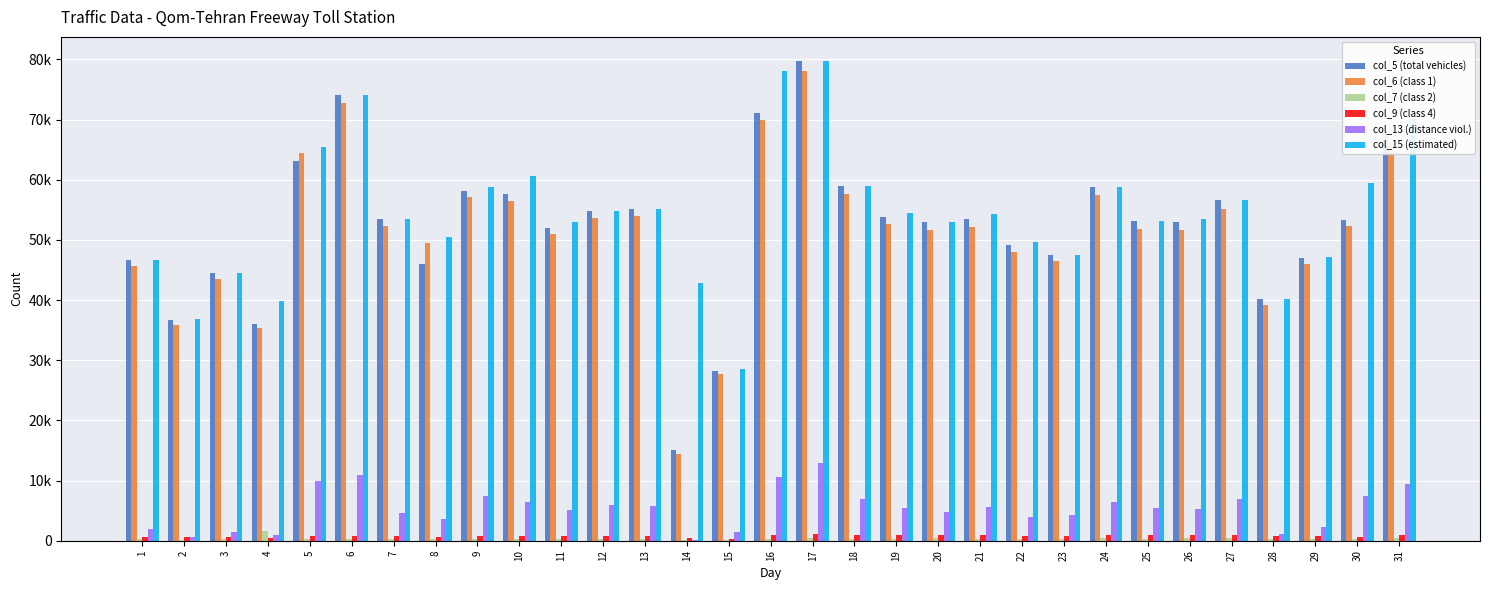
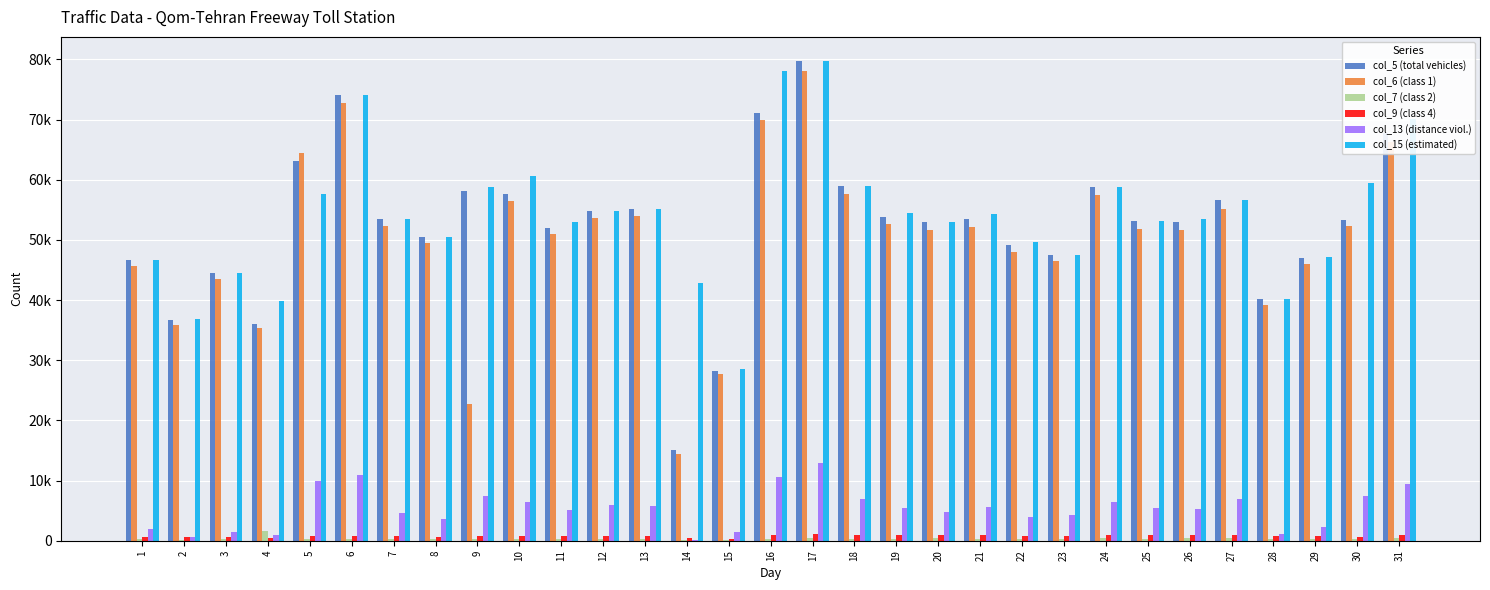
col_15 (estimated), 5: 65000 -> 58000
col_5 (total vehicles), 8: 46000 -> 50000
col_6 (class 1), 9: 57000 -> 23000
